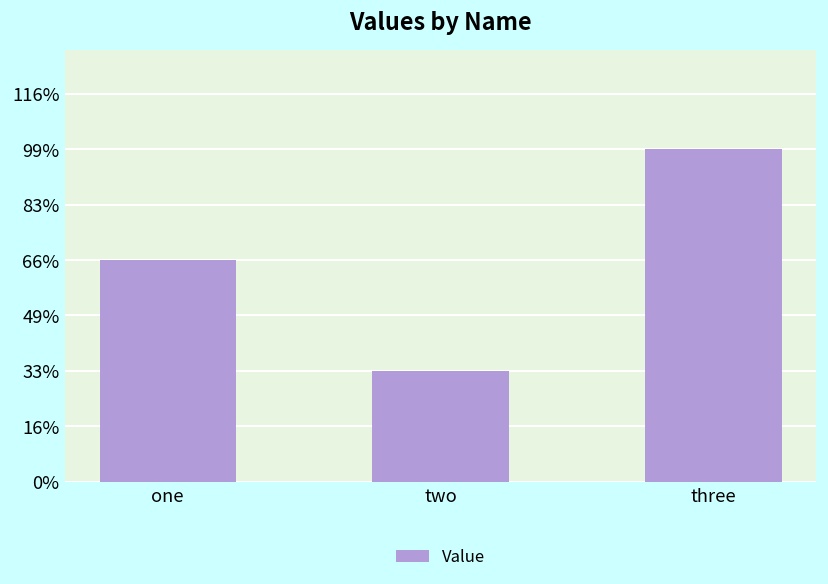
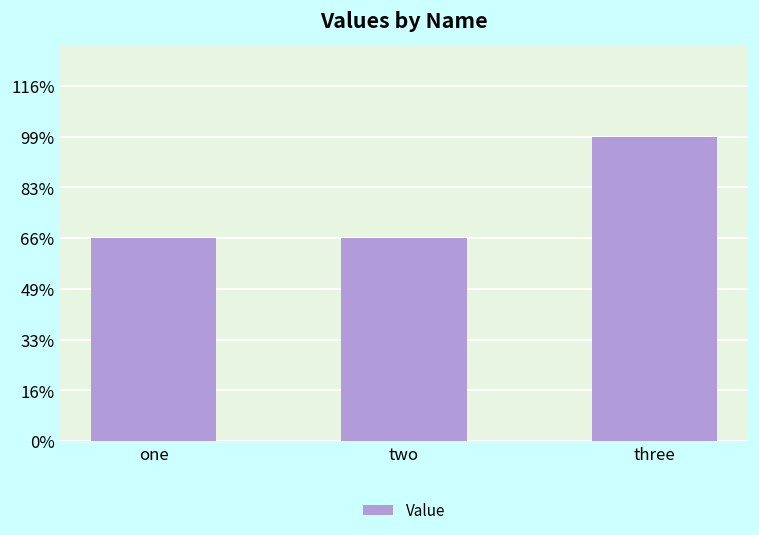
two: 33% -> 66%
